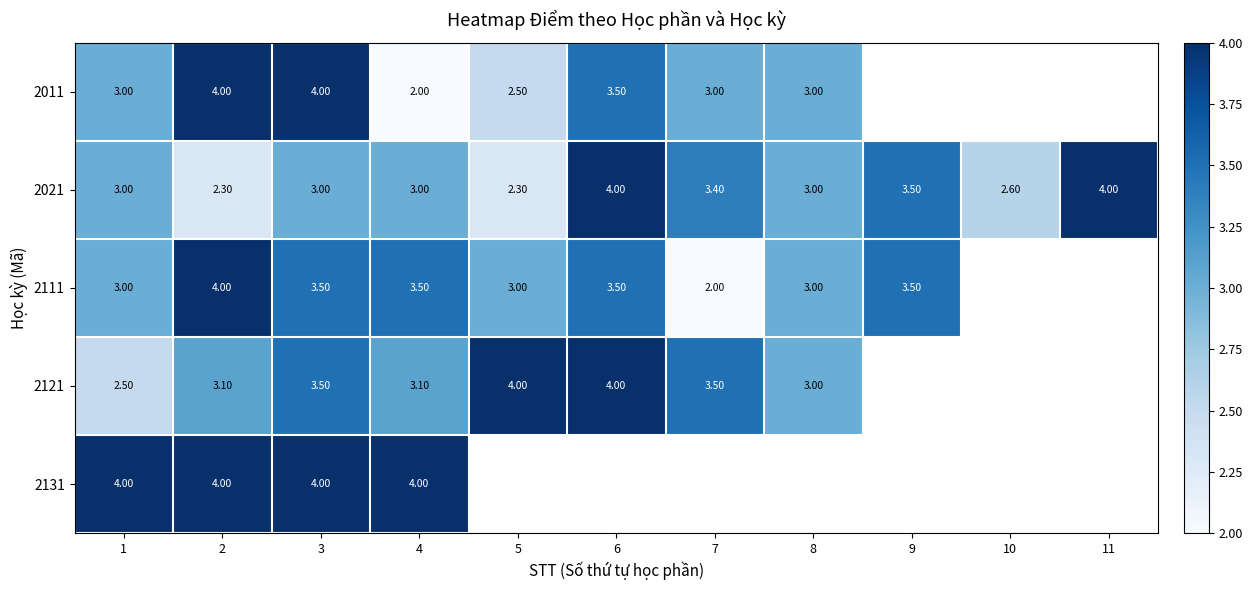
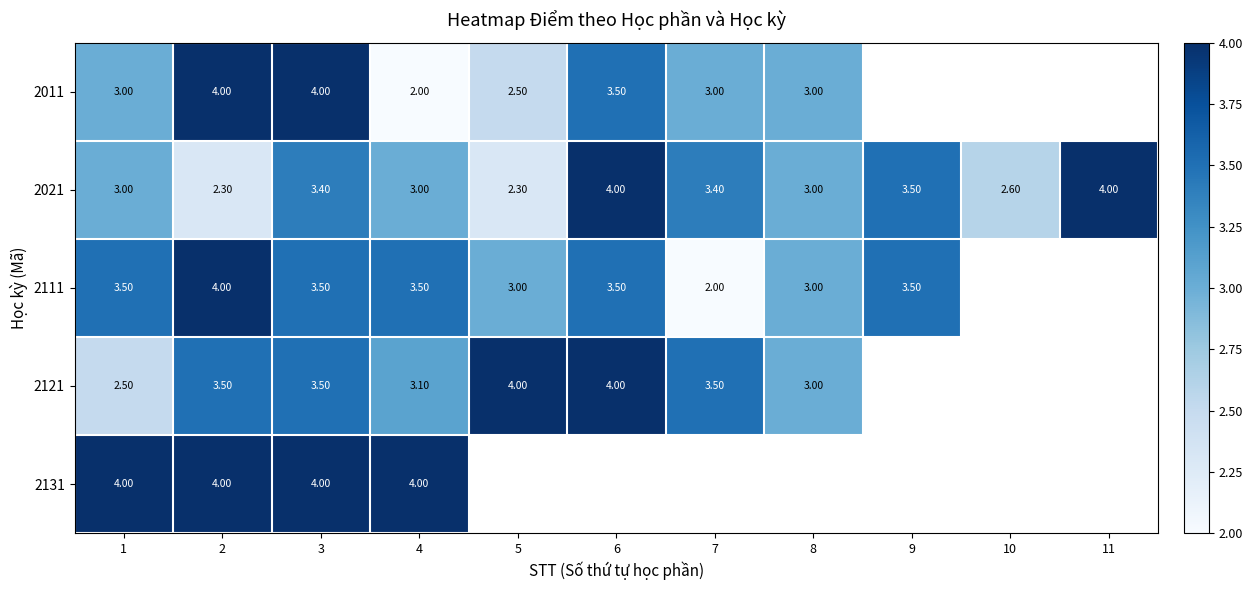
2021, 3: 3.00 -> 3.40
2111, 1: 3.00 -> 3.50
2121, 2: 3.10 -> 3.50
